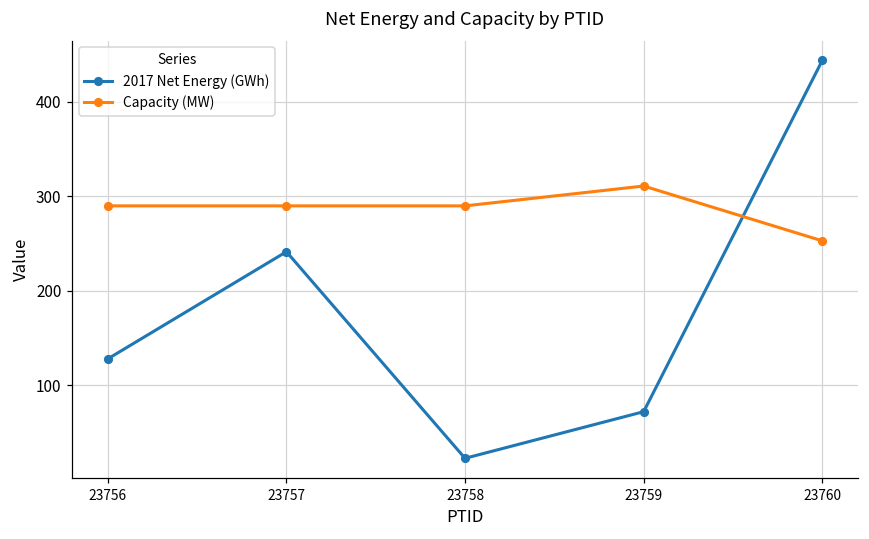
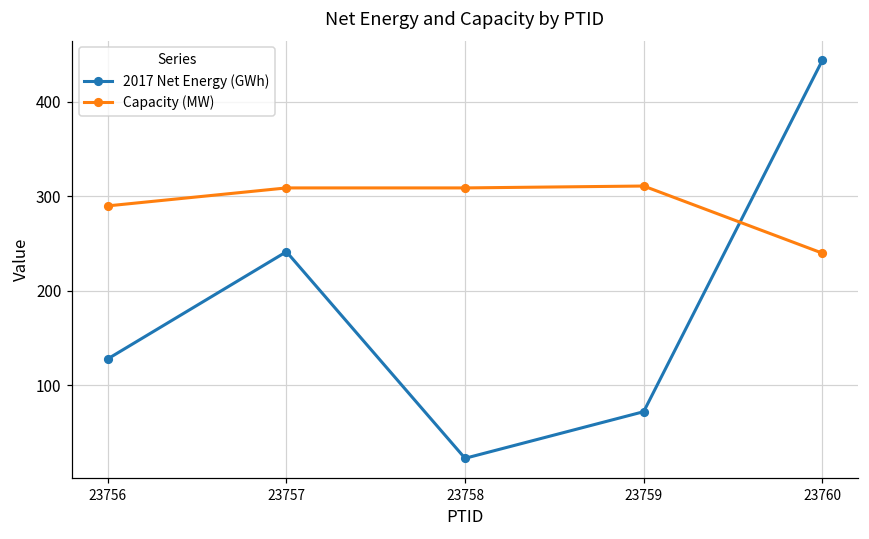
Capacity (MW), 23757: 290 -> 310
Capacity (MW), 23758: 290 -> 310
Capacity (MW), 23760: 250 -> 240
